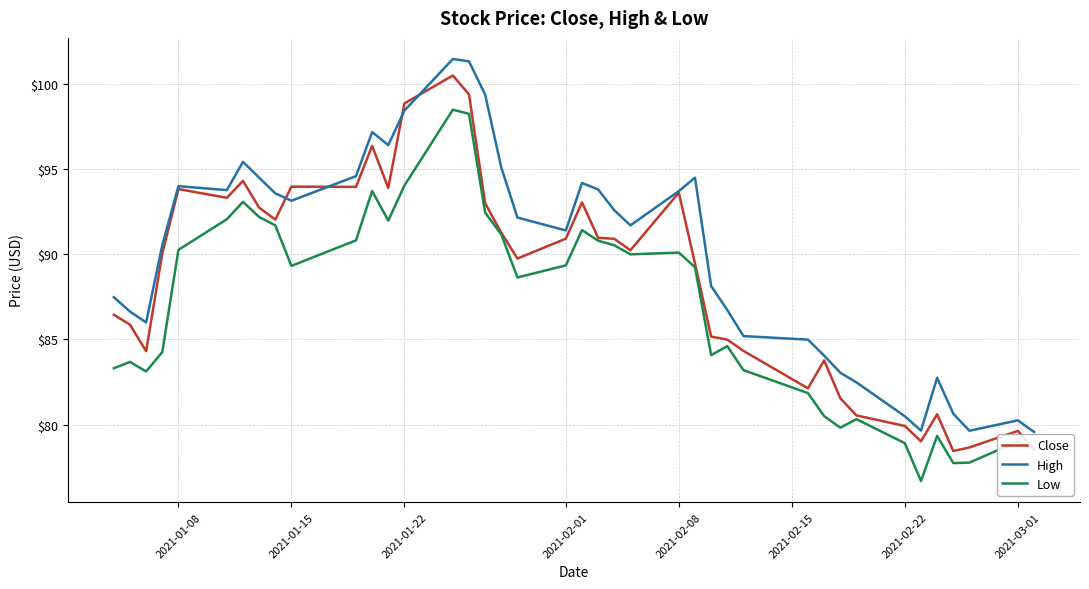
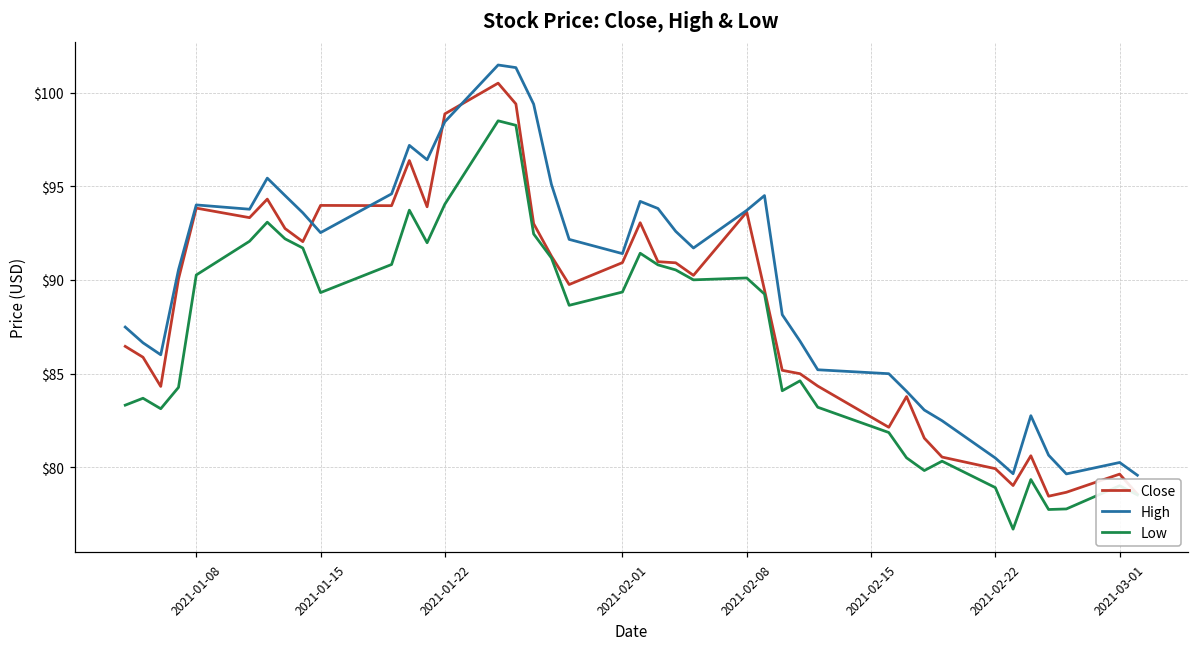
High, 2021-01-15: $93.1 -> $92.5
